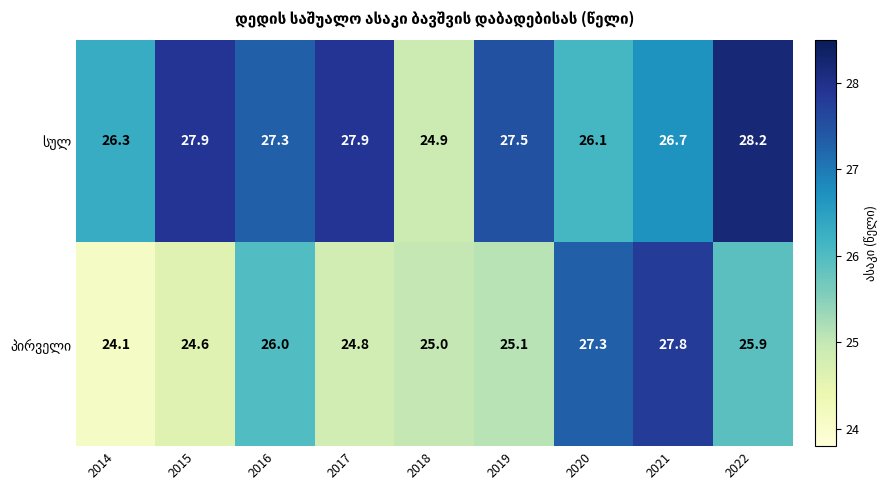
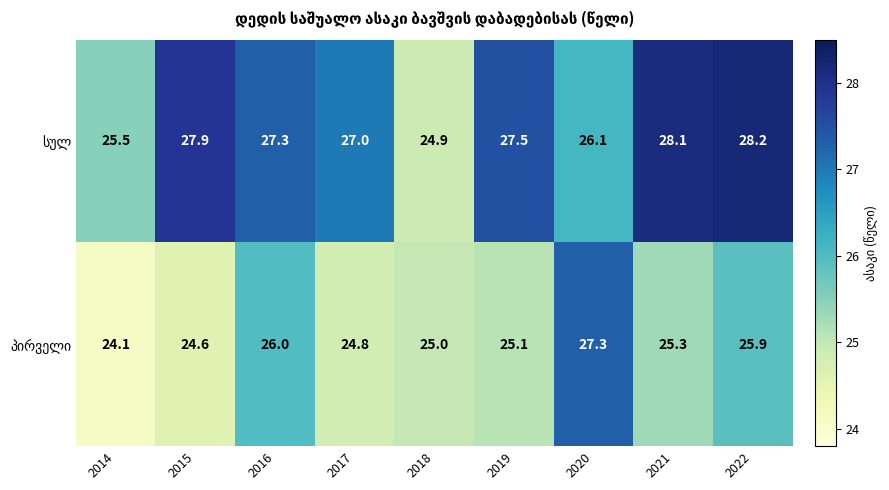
სულ, 2014: 26.3 -> 25.5
სულ, 2017: 27.9 -> 27.0
სულ, 2021: 26.7 -> 28.1
პირველი, 2021: 27.8 -> 25.3
